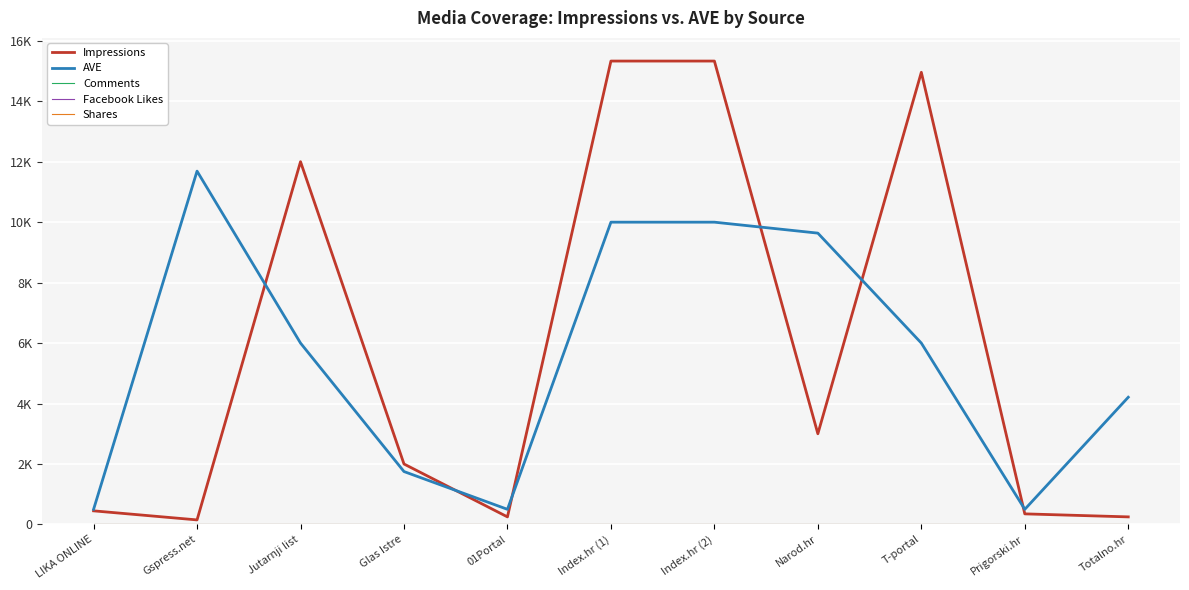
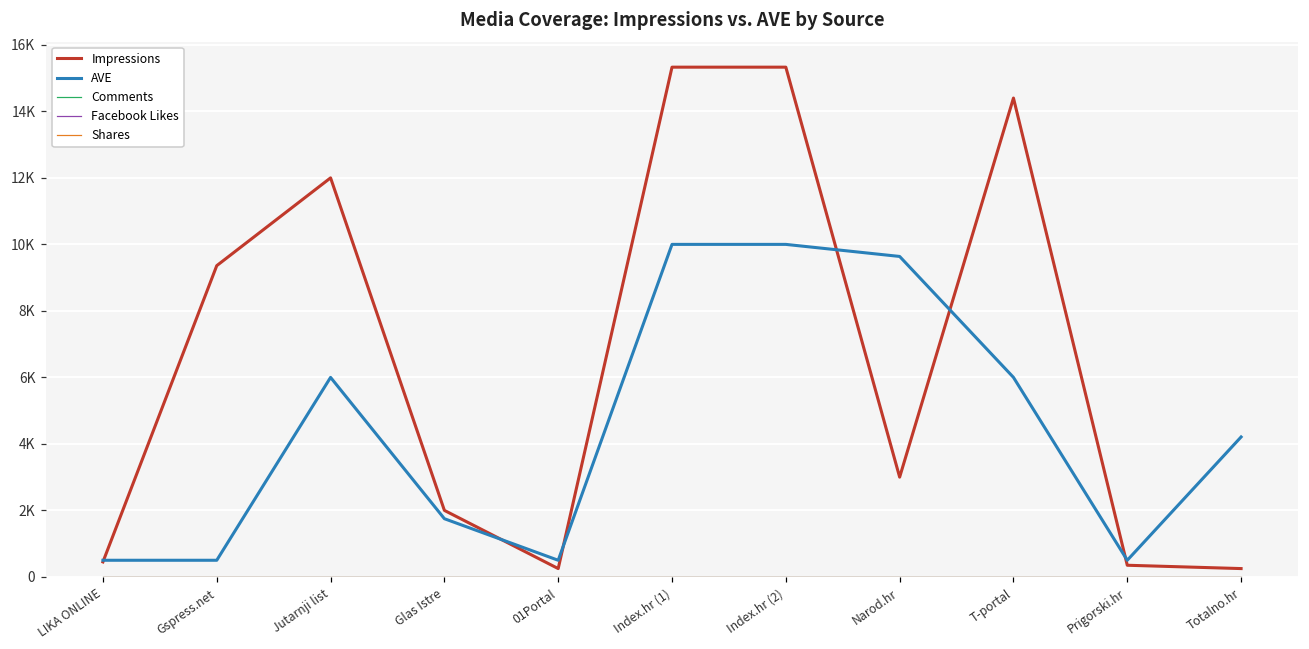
Impressions, Gspress.net: 200 -> 9400
AVE, Gspress.net: 11700 -> 500
Impressions, T-portal: 15000 -> 14400
